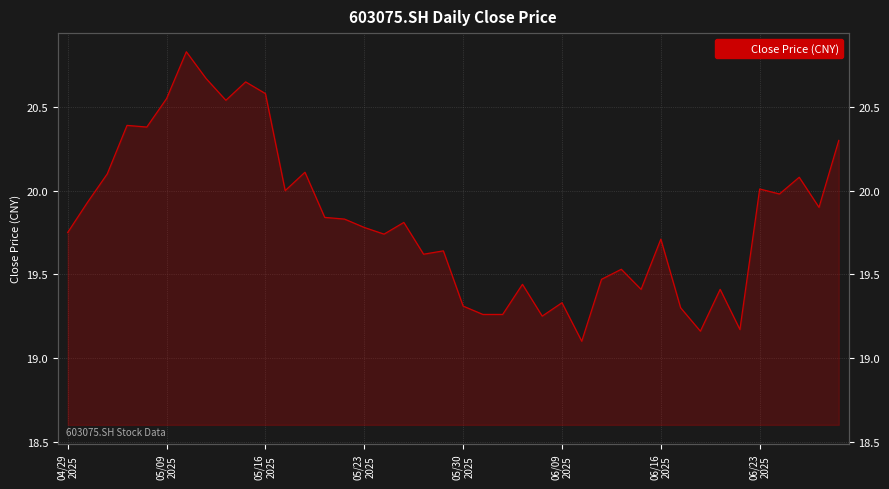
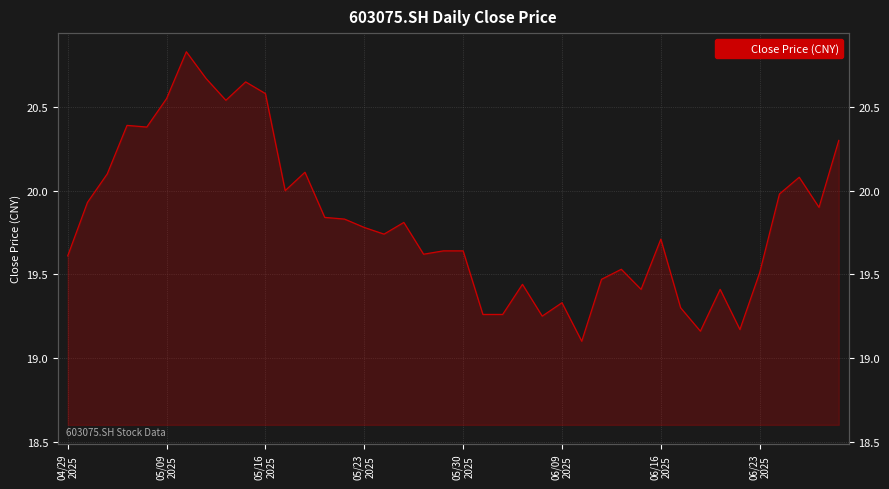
04/29 2025: 19.75 -> 19.61
05/30 2025: 19.31 -> 19.64
06/23 2025: 20.01 -> 19.51
